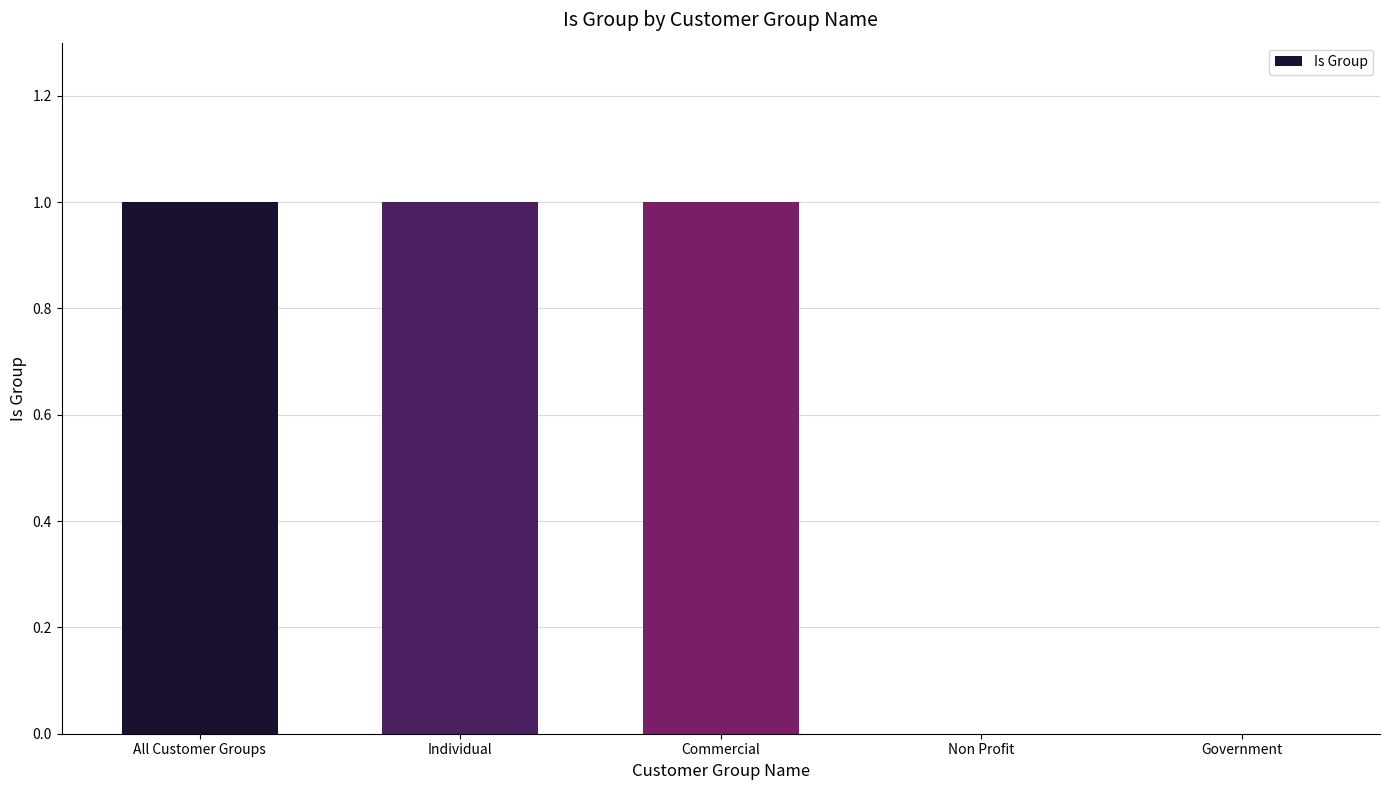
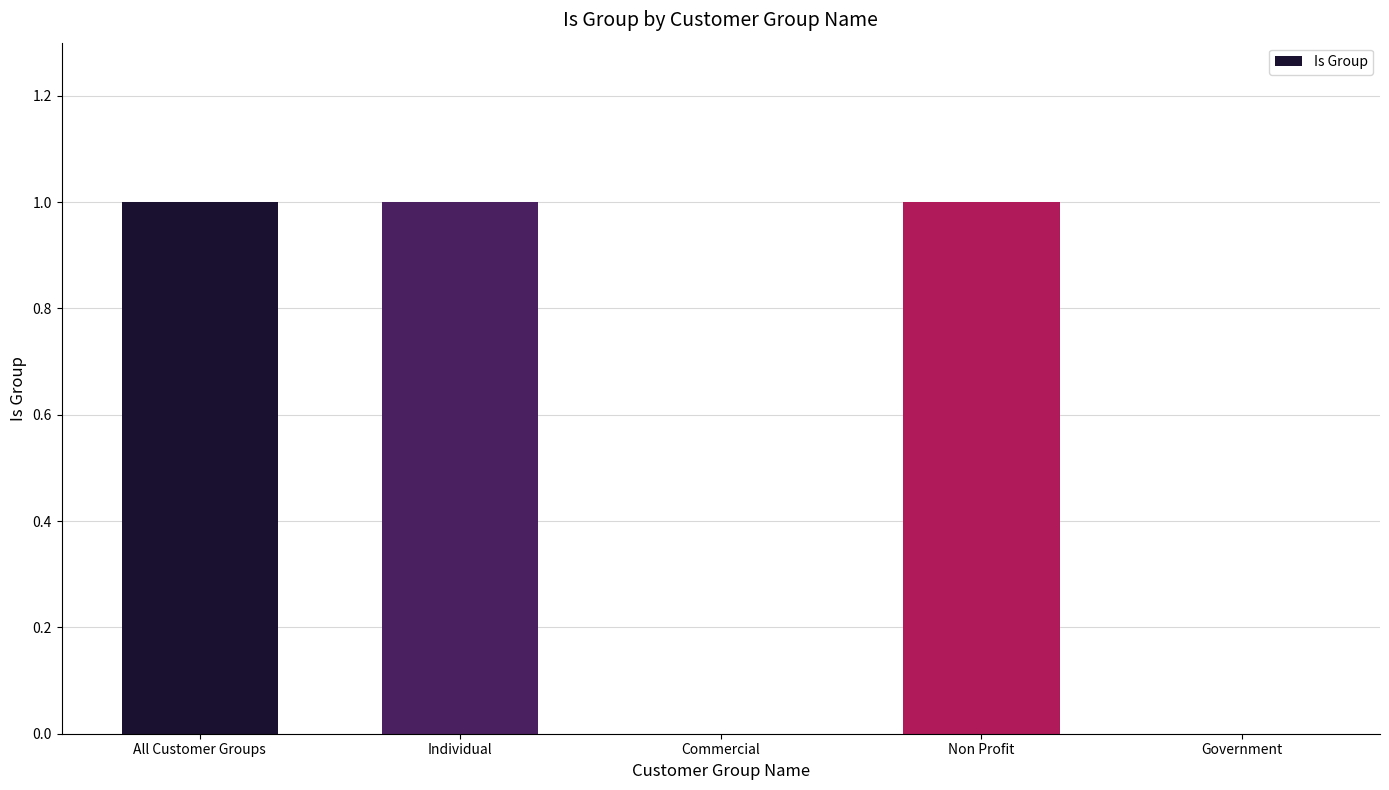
Commercial: 1 -> 0
Non Profit: 0 -> 1
